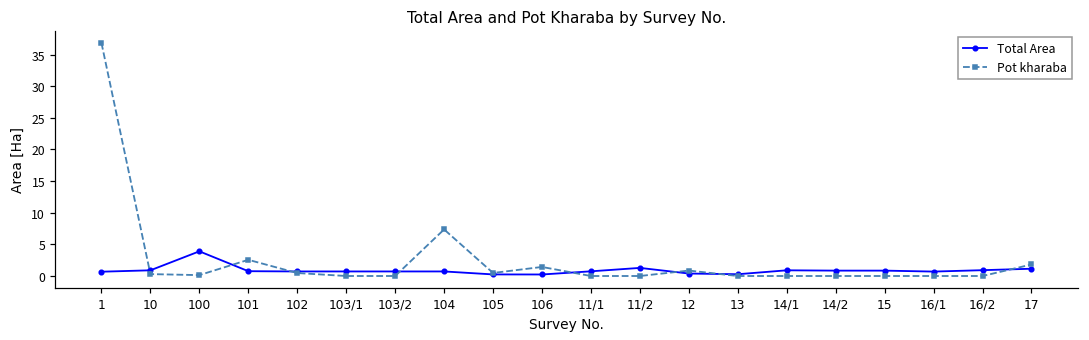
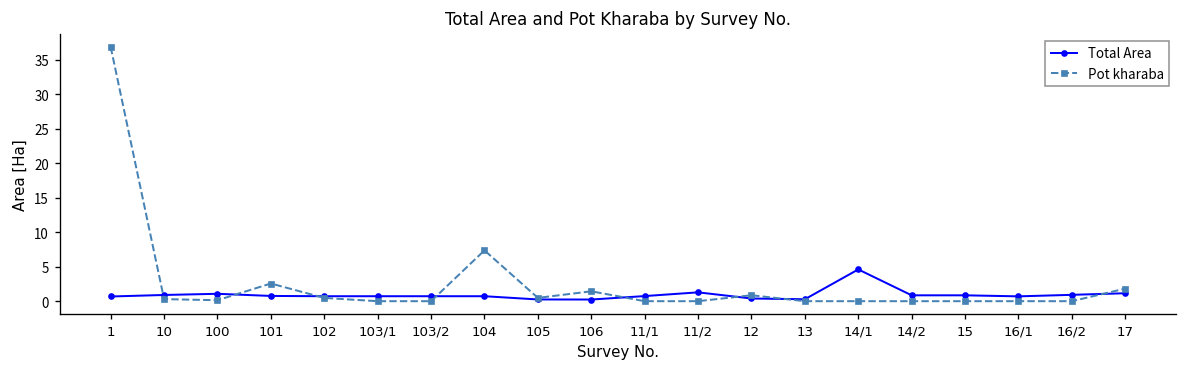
Total Area, 100: 4 -> 1
Total Area, 14/1: 1 -> 5
